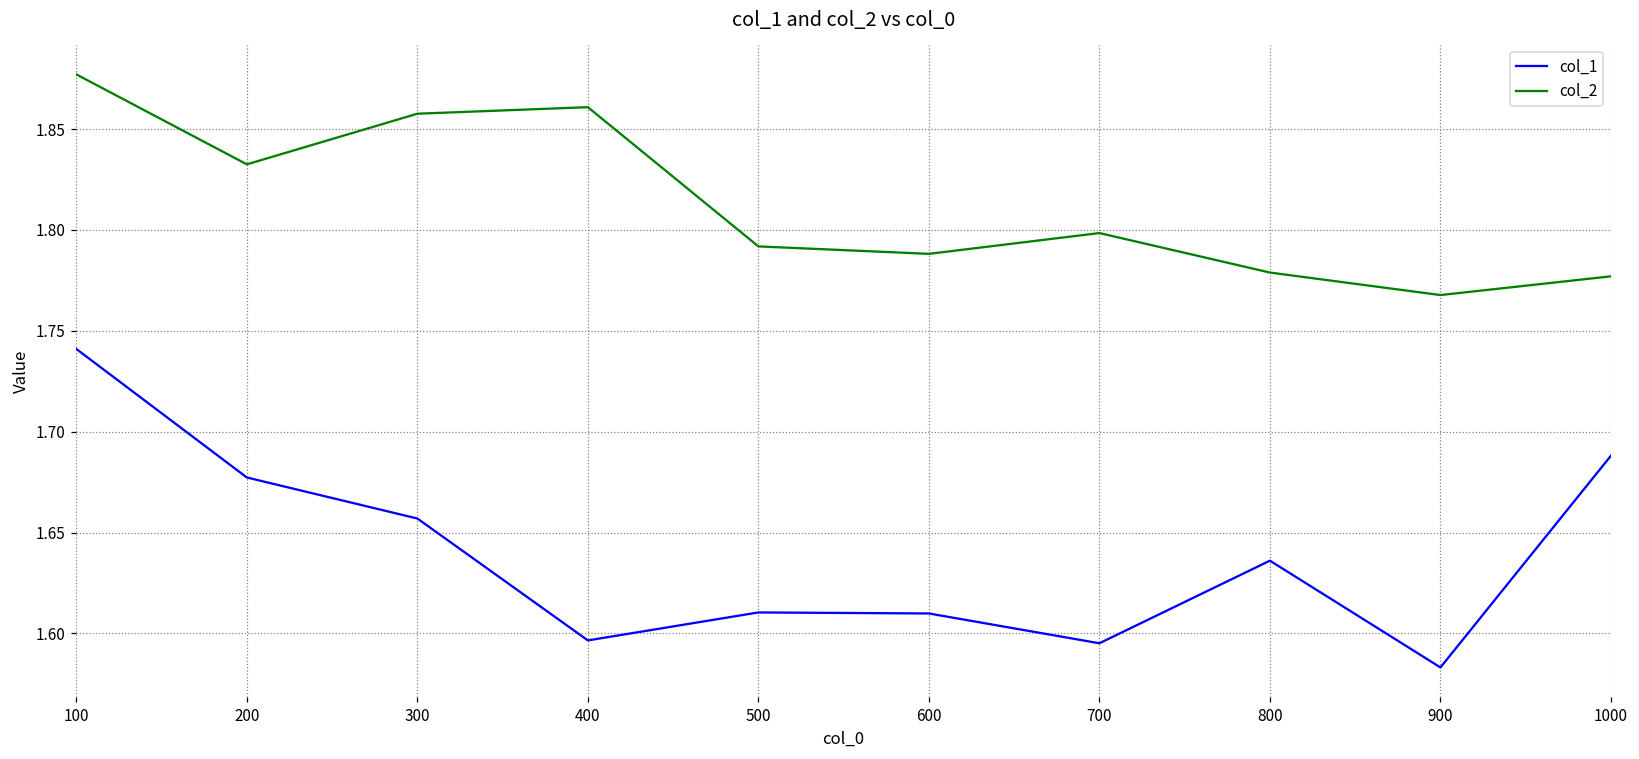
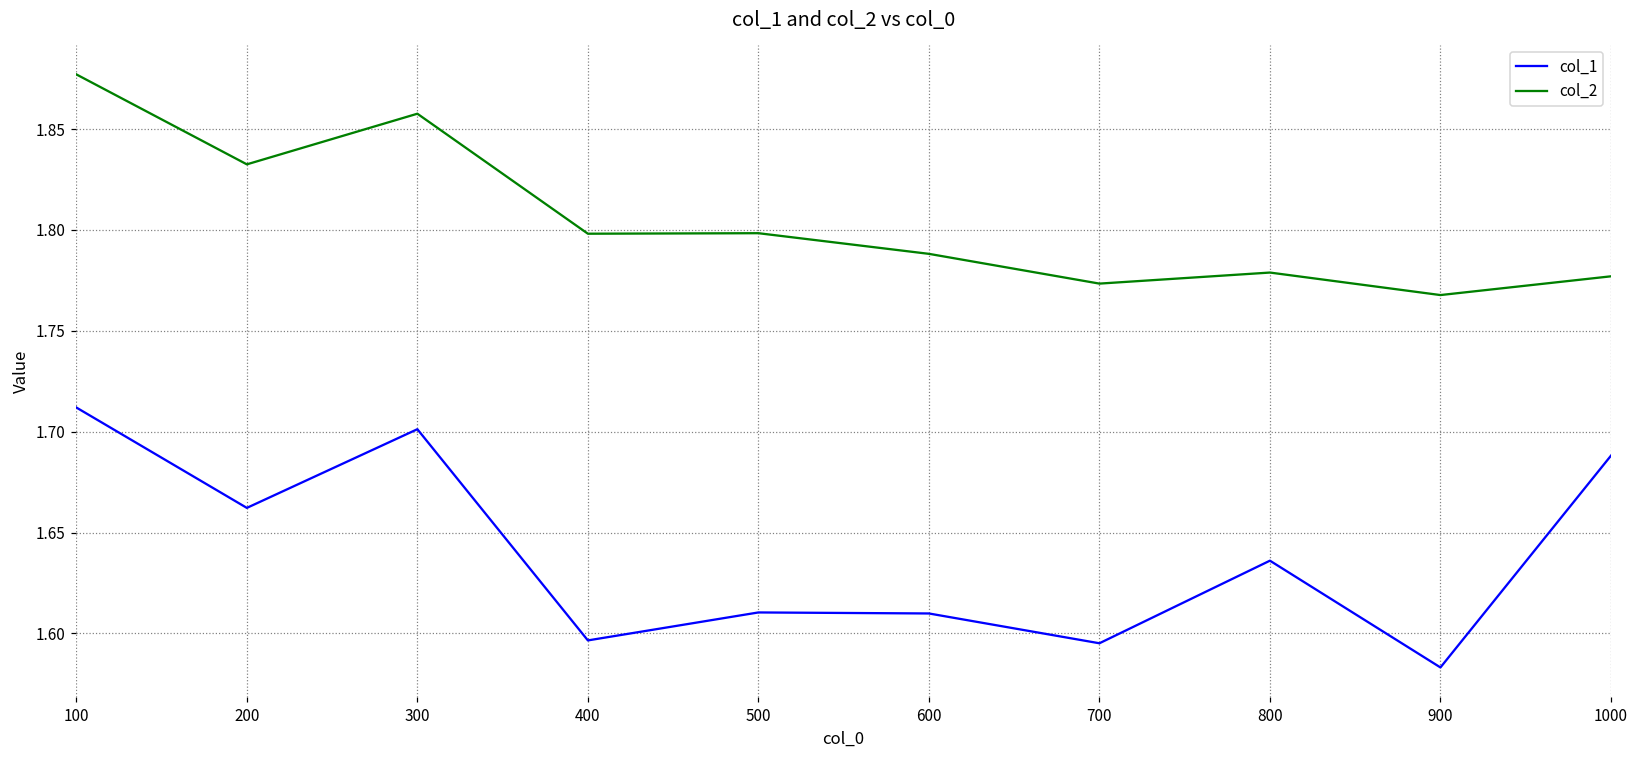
col_1, 100: 1.741 -> 1.712
col_1, 200: 1.677 -> 1.662
col_1, 300: 1.657 -> 1.701
col_2, 400: 1.861 -> 1.798
col_2, 500: 1.792 -> 1.798
col_2, 700: 1.798 -> 1.773
